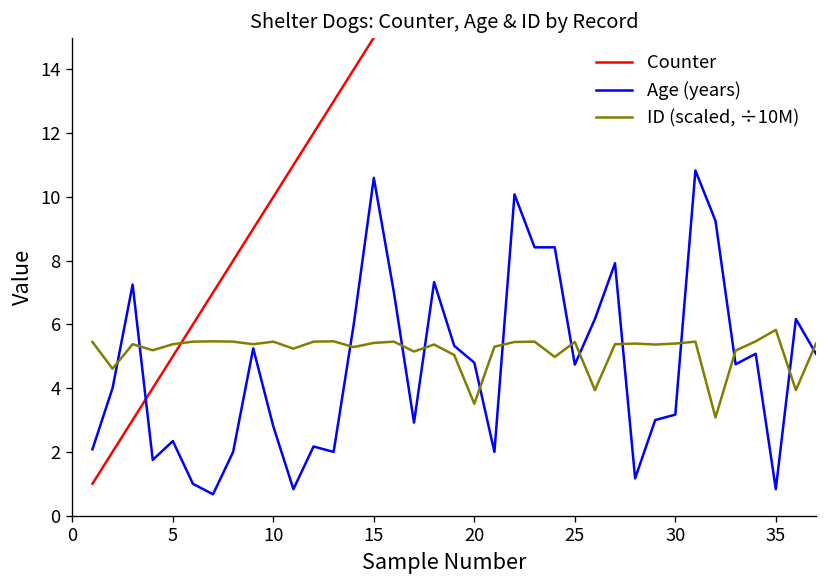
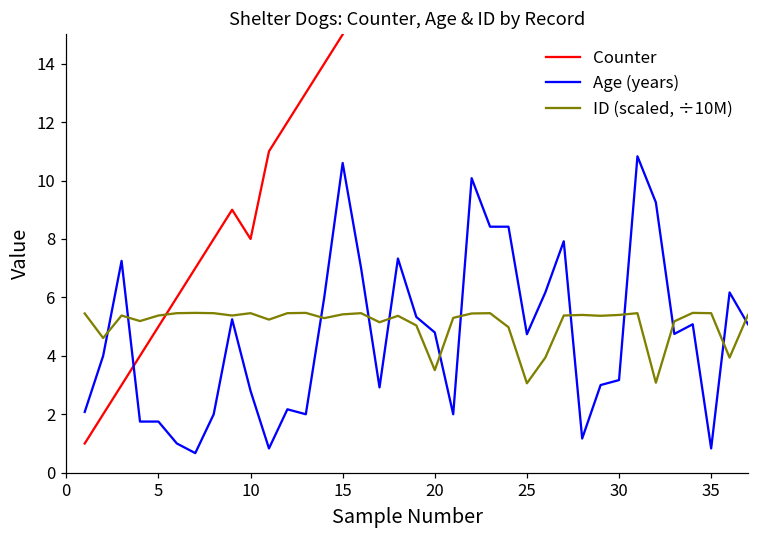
Age (years), 5: 2.3 -> 1.8
Counter, 10: 10 -> 8
ID (scaled, ÷10M), 25: 5.5 -> 3.1
ID (scaled, ÷10M), 35: 5.8 -> 5.5
